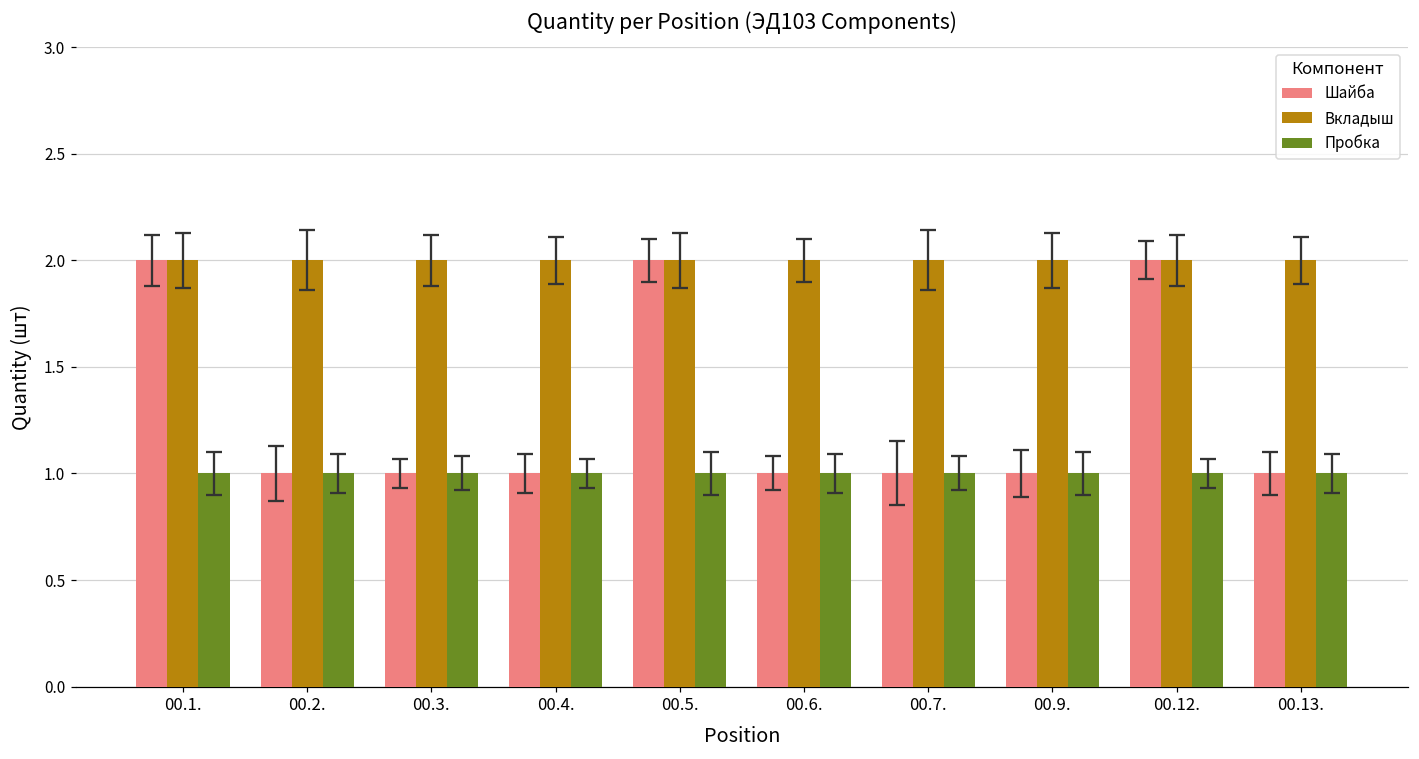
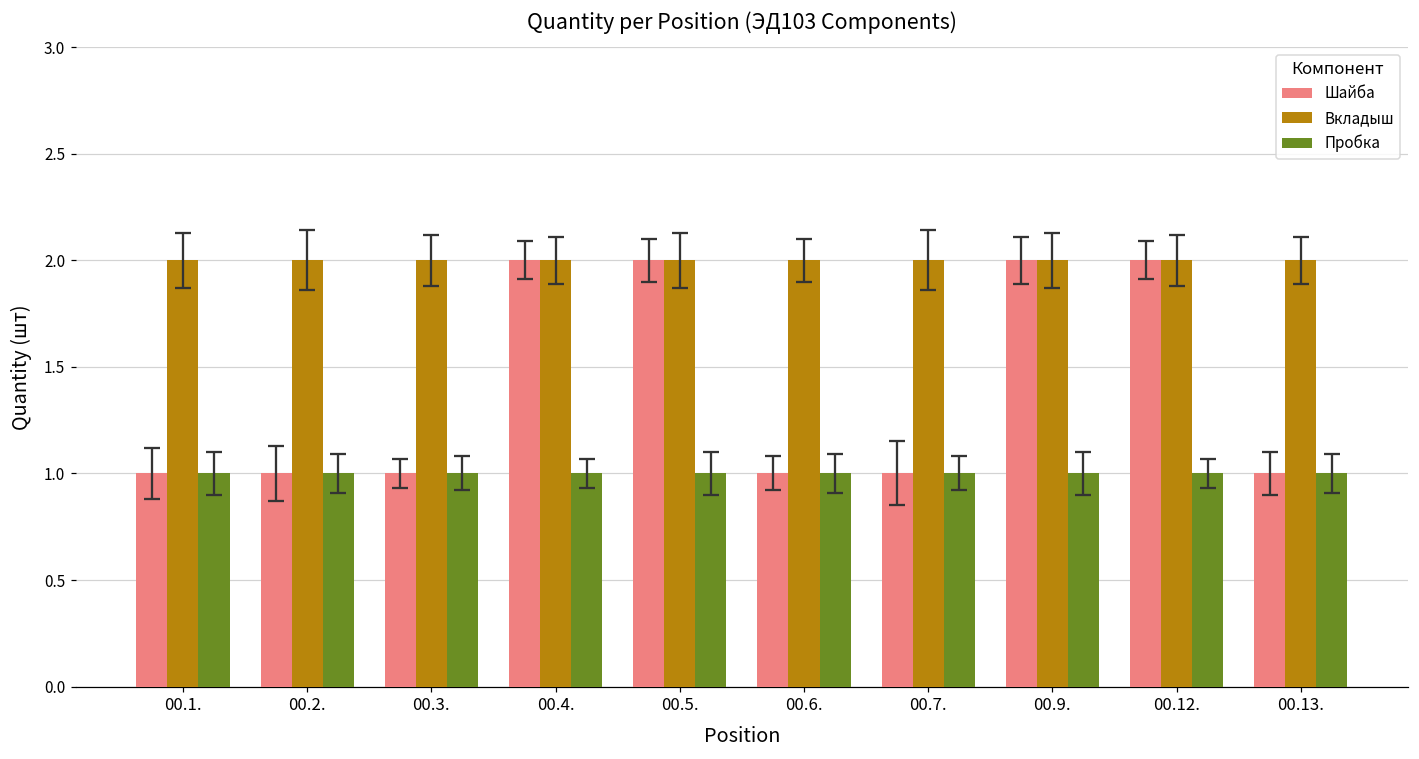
Шайба, 00.1.: 2 -> 1
Шайба, 00.4.: 1 -> 2
Шайба, 00.9.: 1 -> 2
